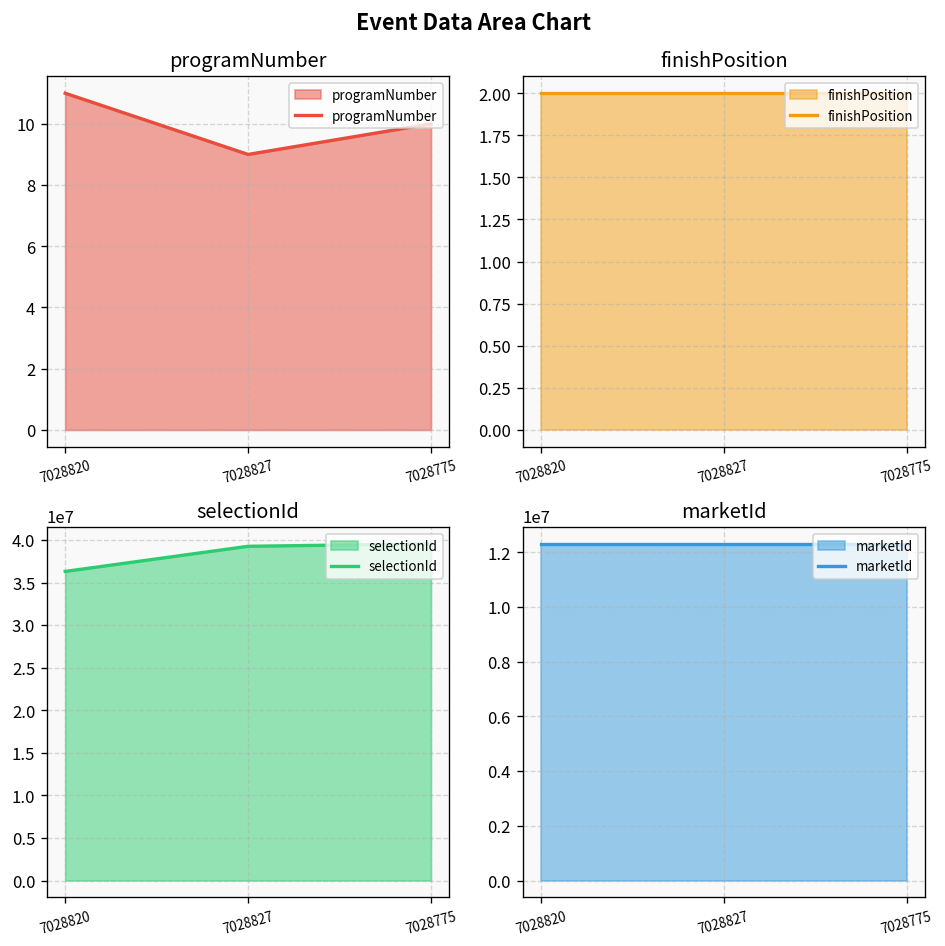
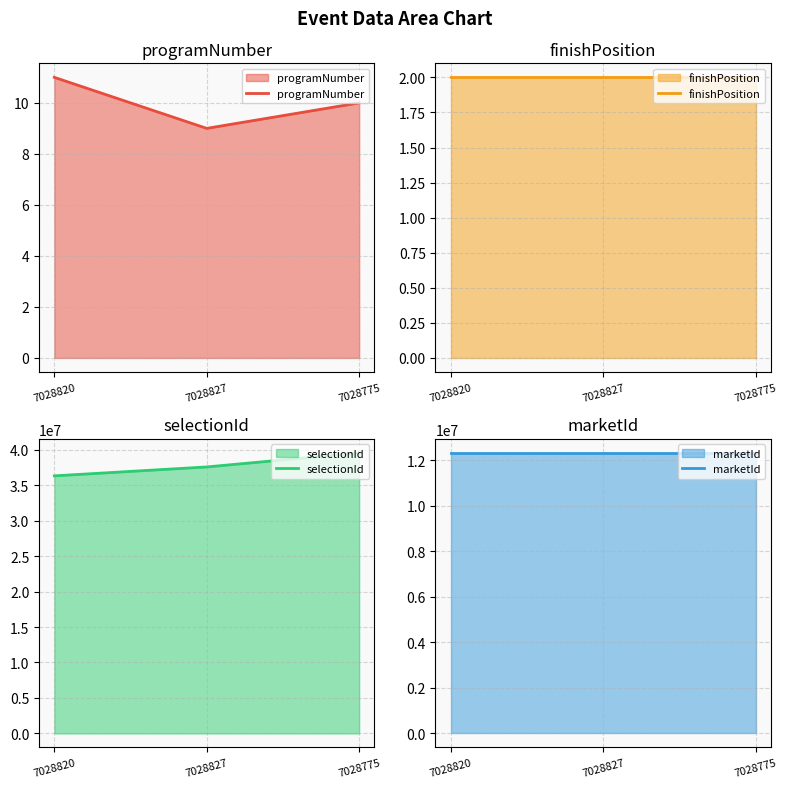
selectionId, 7028827: 39000000 -> 38000000
